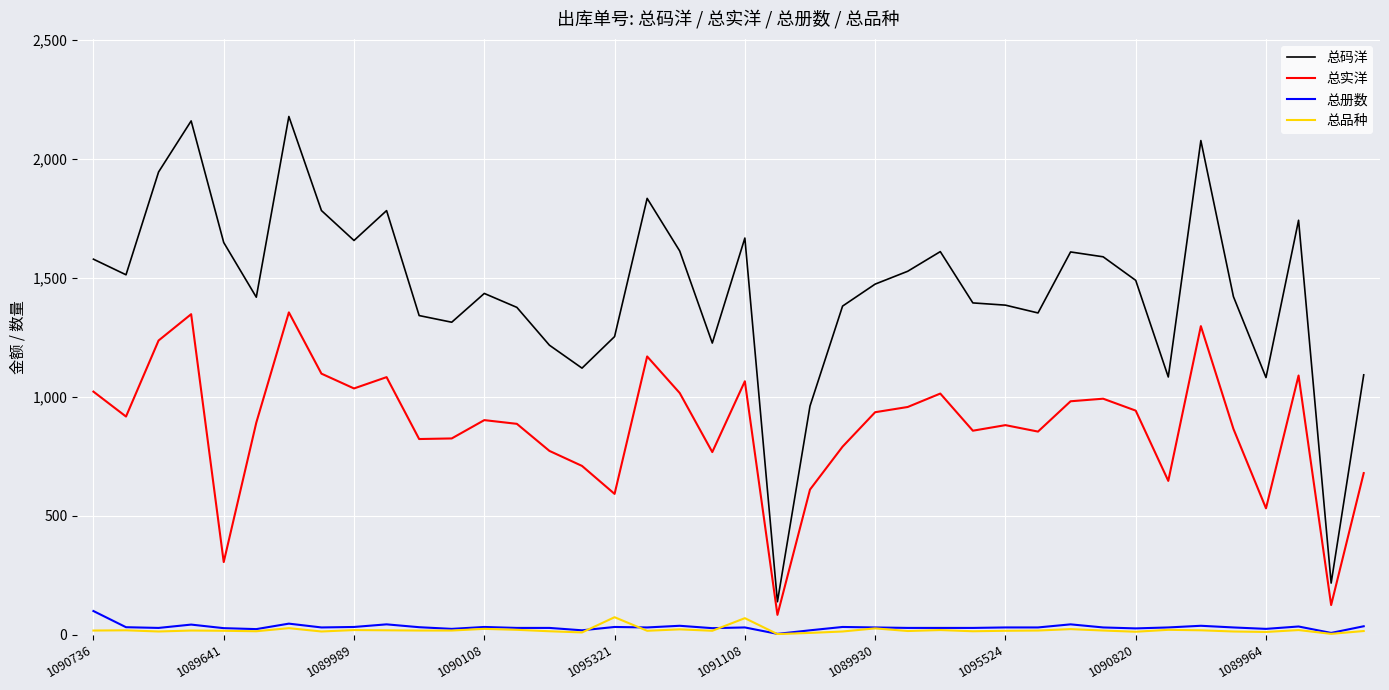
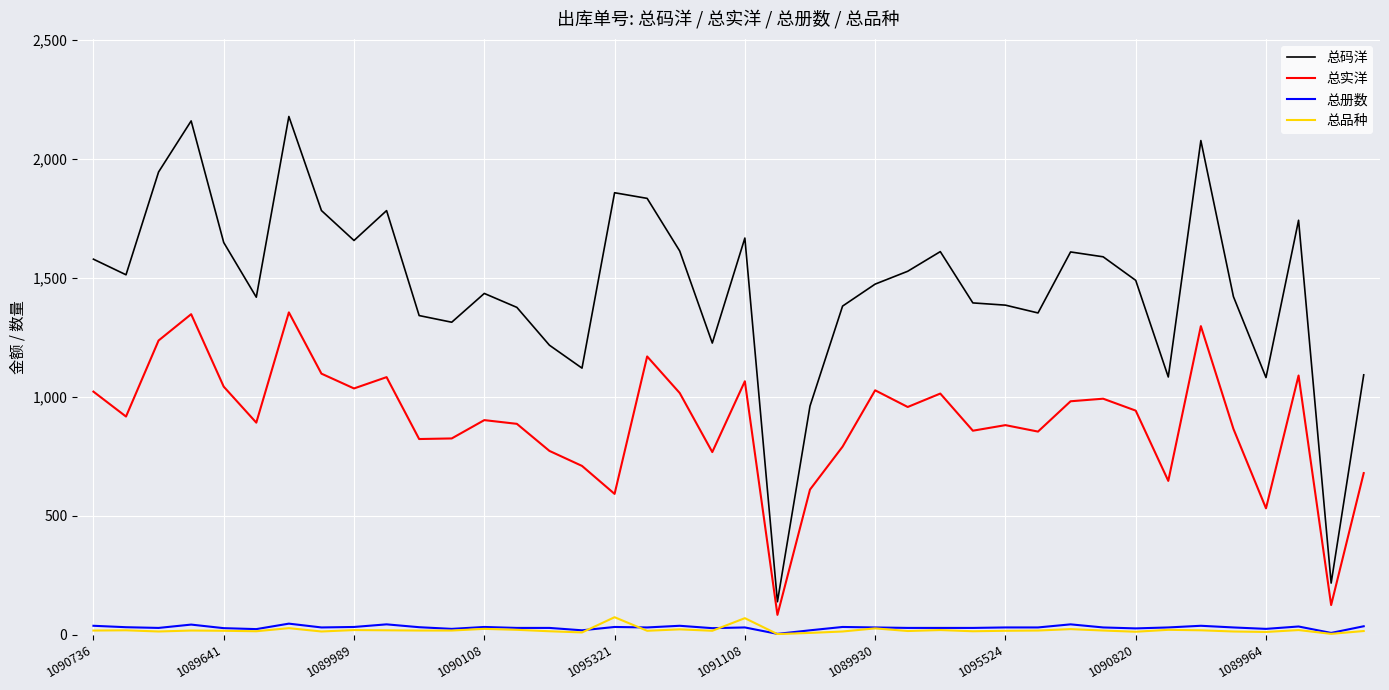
总册数, 1090736: 100 -> 40
总实洋, 1089641: 300 -> 1,040
总码洋, 1095321: 1,250 -> 1,860
总实洋, 1089930: 930 -> 1,030
